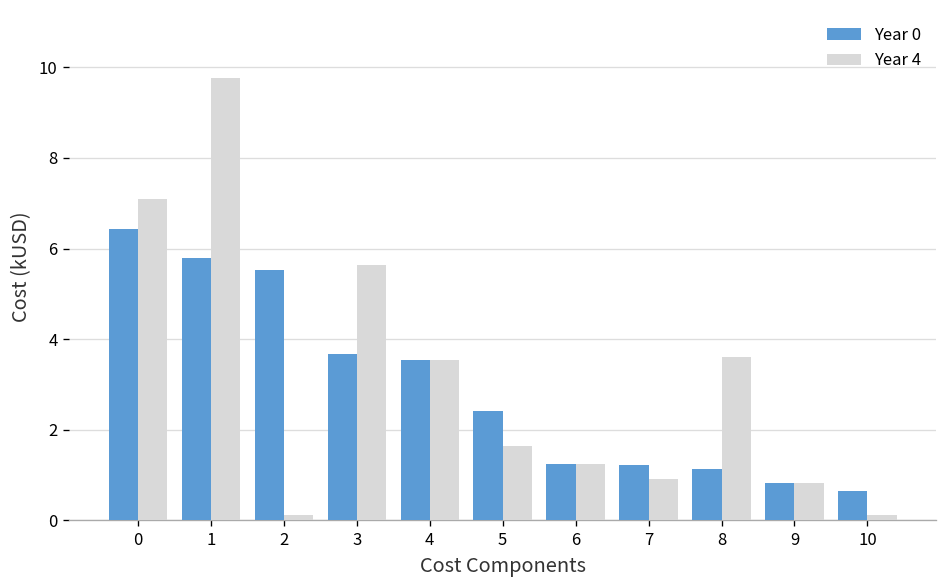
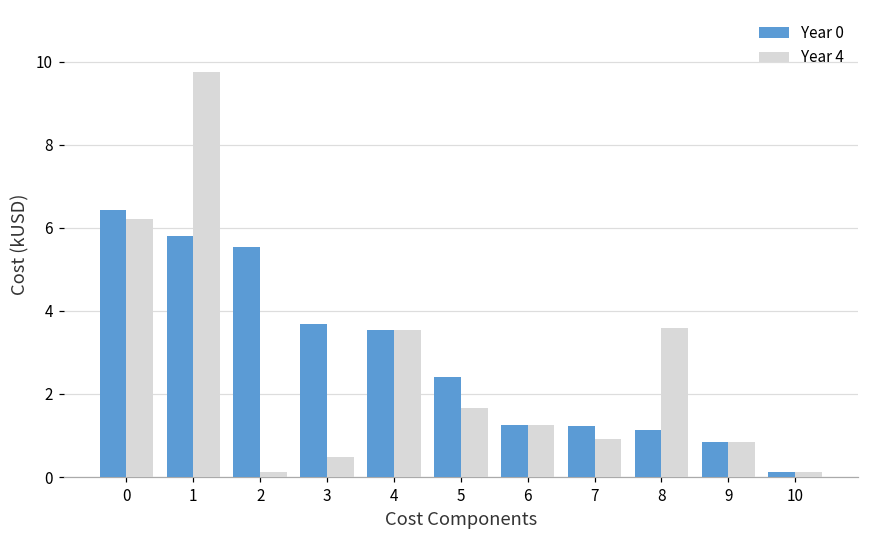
Year 4, 0: 7.1 -> 6.2
Year 4, 3: 5.6 -> 0.5
Year 0, 10: 0.6 -> 0.1
